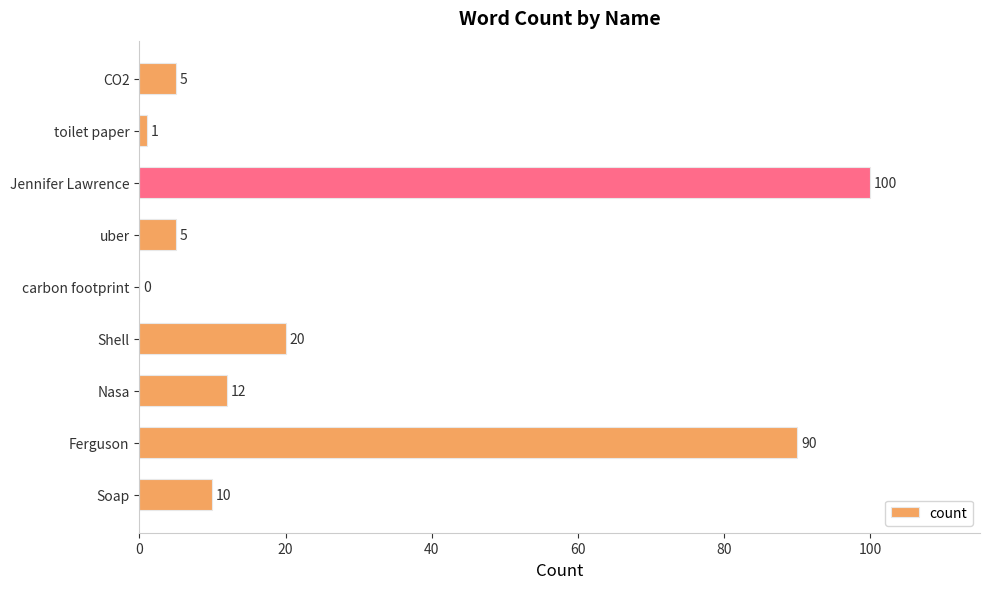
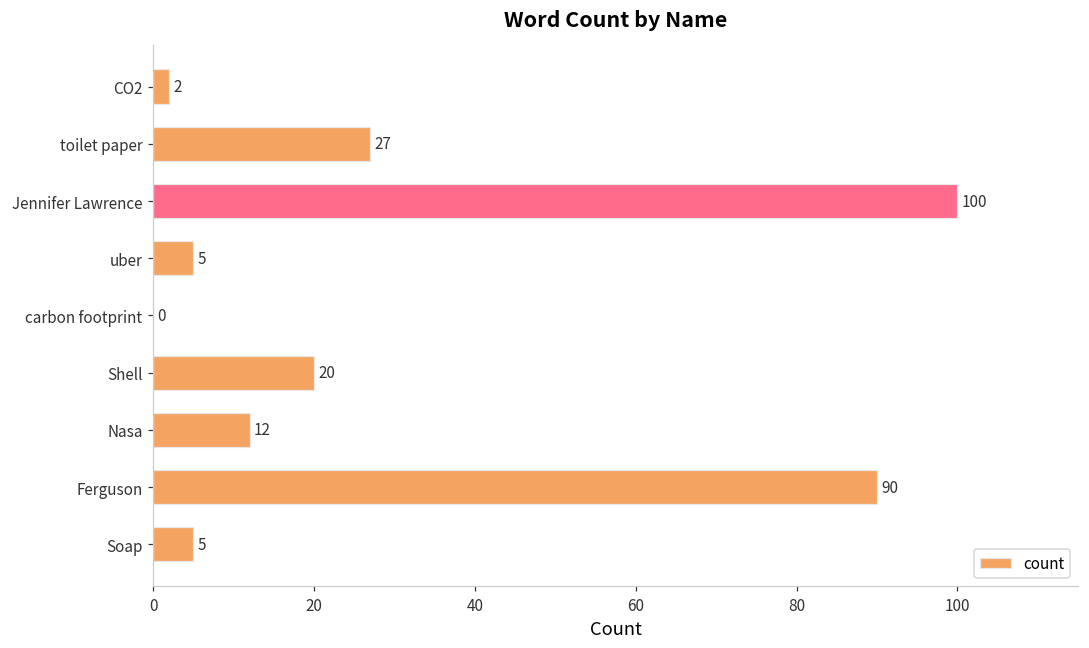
CO2: 5 -> 2
toilet paper: 1 -> 27
Soap: 10 -> 5
